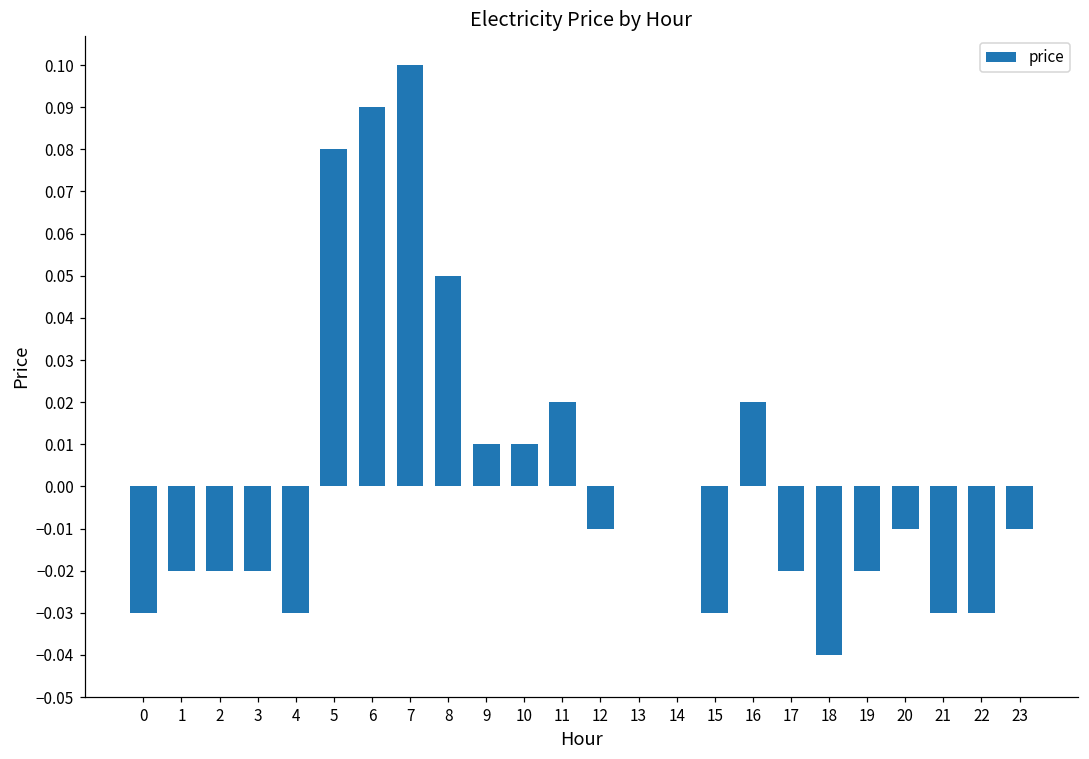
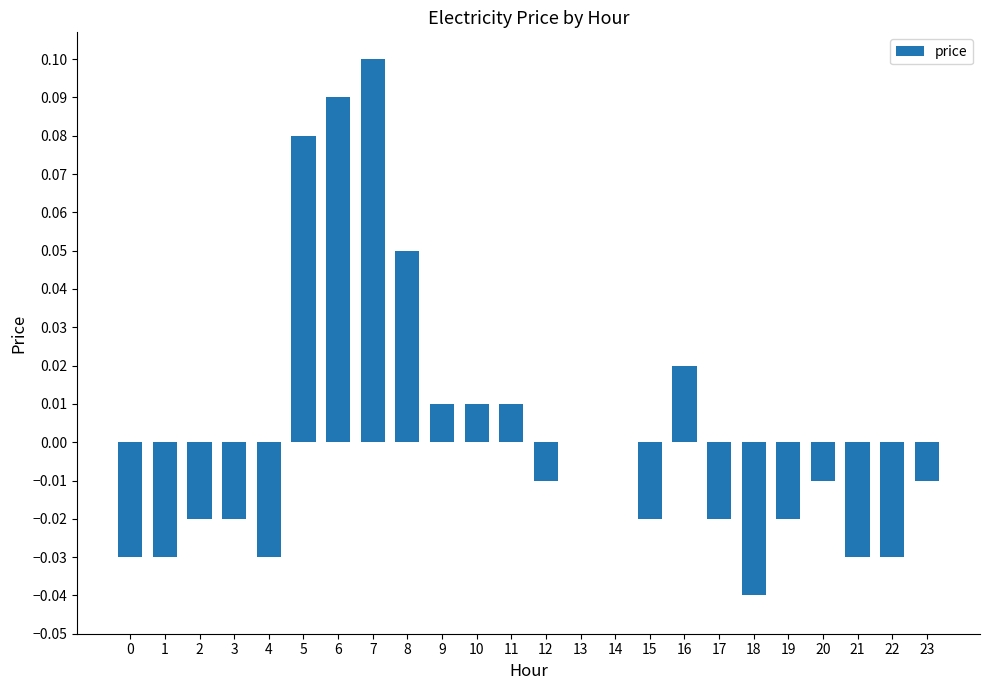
1: -0.02 -> -0.03
11: 0.02 -> 0.01
15: -0.03 -> -0.02
